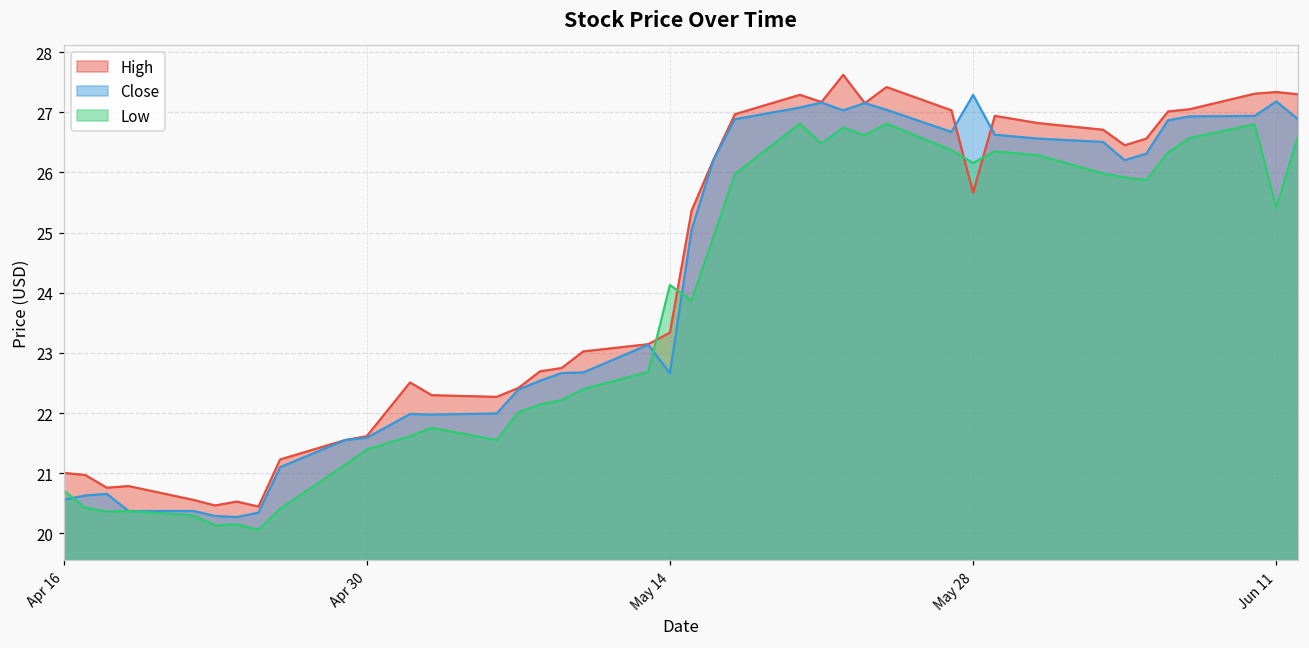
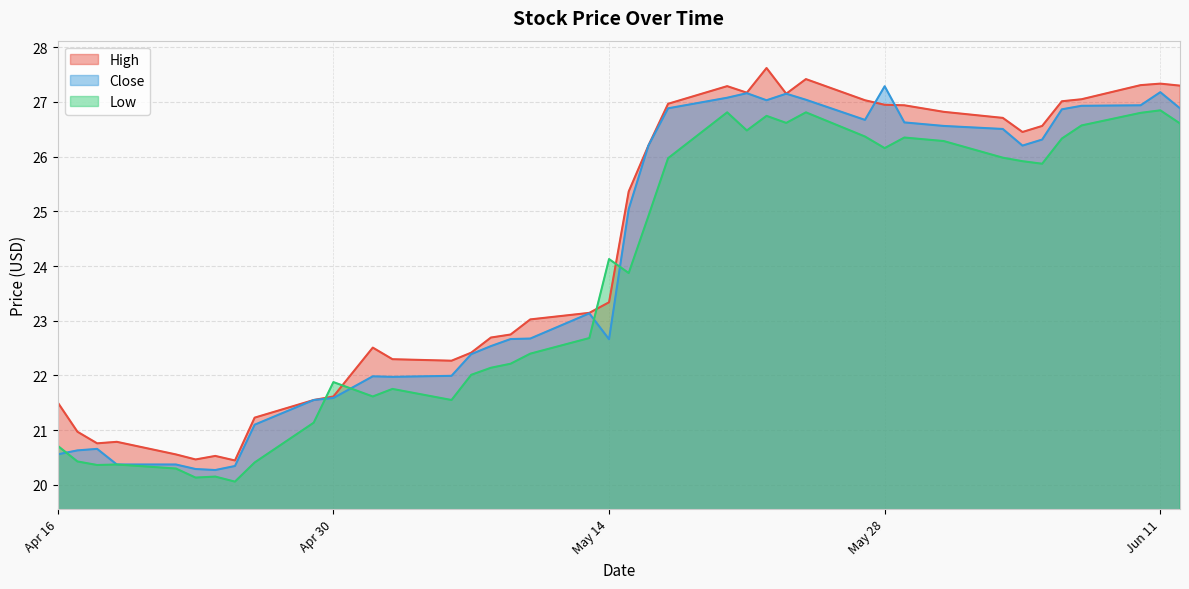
High, Apr 16: 21.0 -> 21.5
Low, Apr 30: 21.4 -> 21.9
High, May 28: 25.7 -> 26.9
Low, Jun 11: 25.4 -> 26.8
